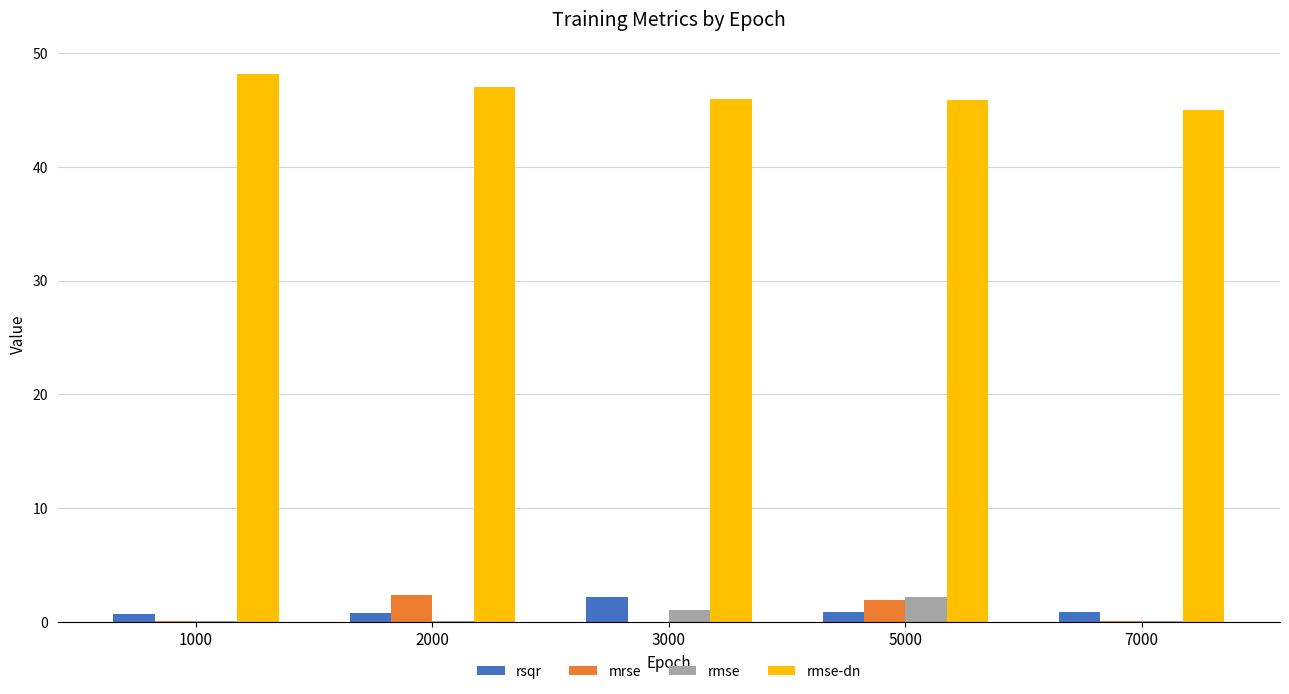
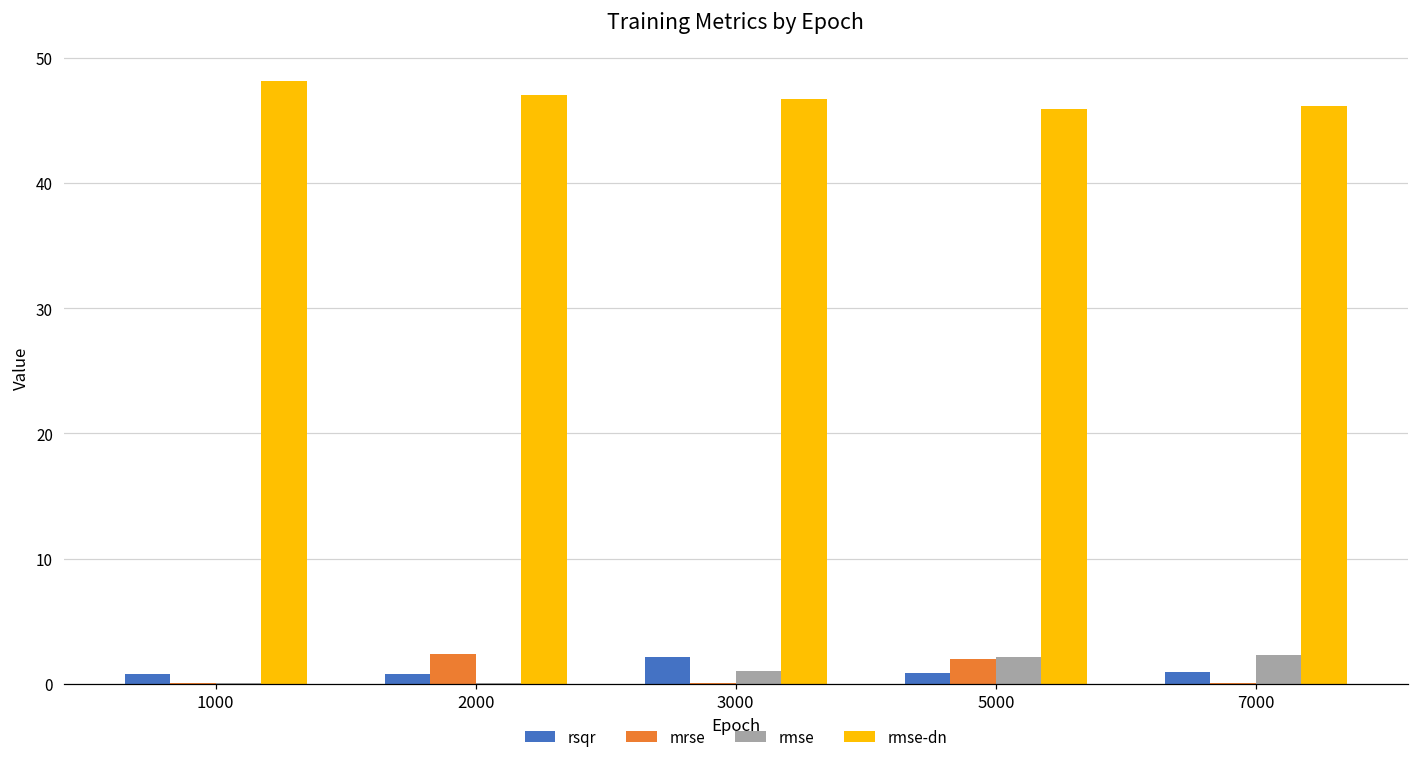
rmse-dn, 3000: 46.0 -> 46.7
rmse, 7000: 0.0 -> 2.3
rmse-dn, 7000: 45.0 -> 46.1
